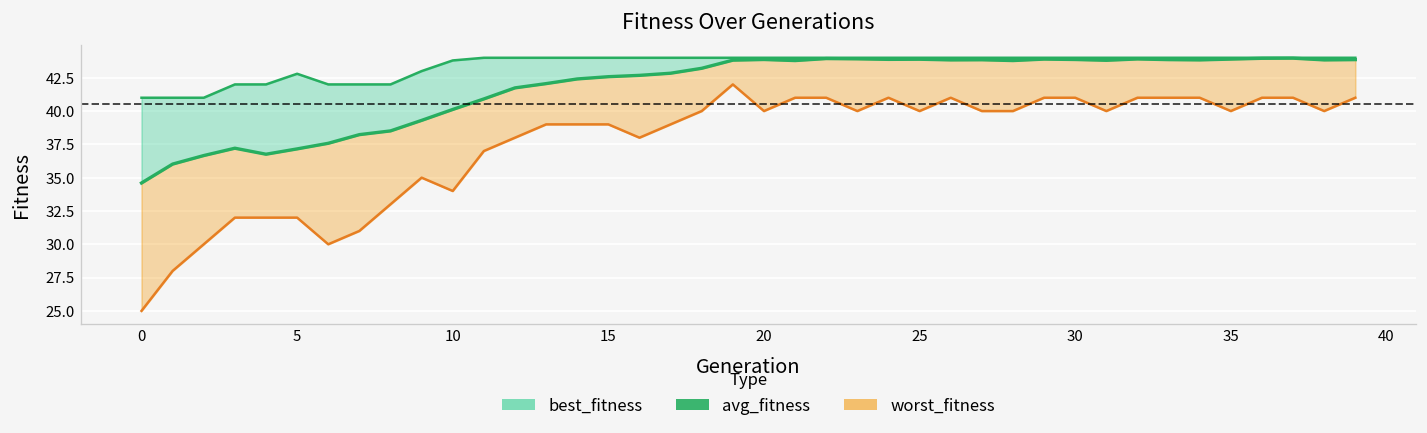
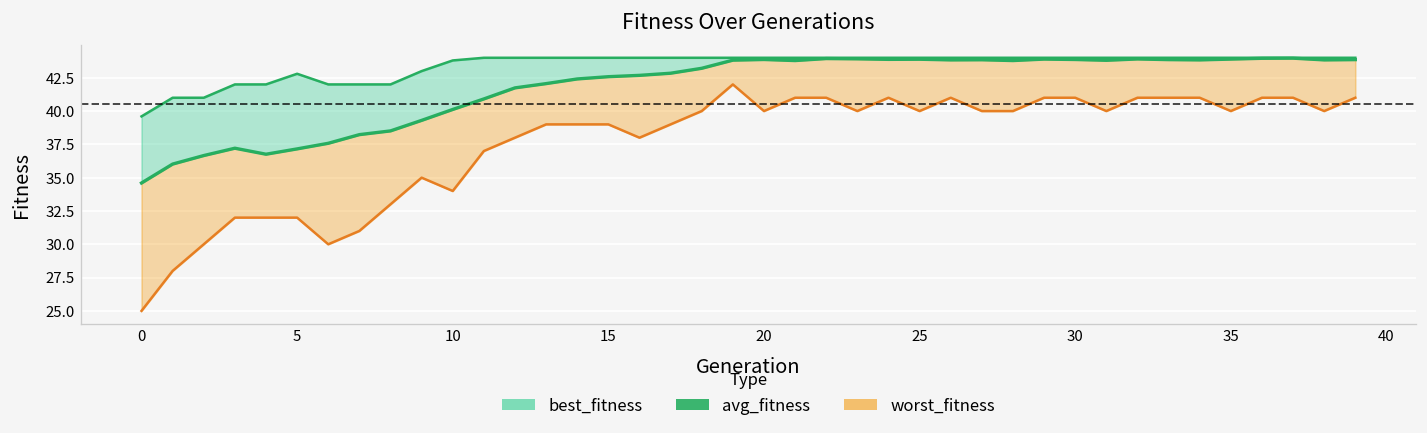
best_fitness, 0: 41.0 -> 39.6
